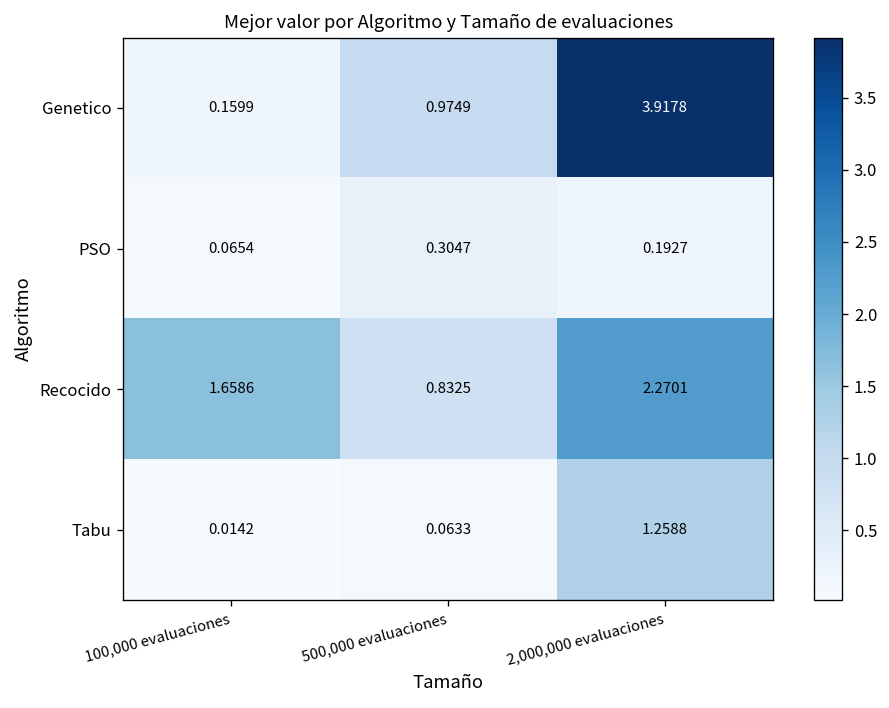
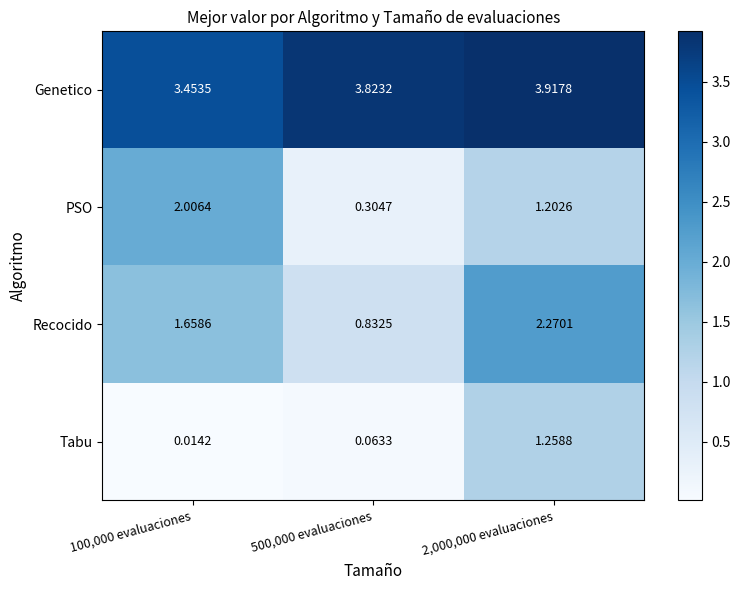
Genetico, 100,000 evaluaciones: 0.1599 -> 3.4535
Genetico, 500,000 evaluaciones: 0.9749 -> 3.8232
PSO, 100,000 evaluaciones: 0.0654 -> 2.0064
PSO, 2,000,000 evaluaciones: 0.1927 -> 1.2026
